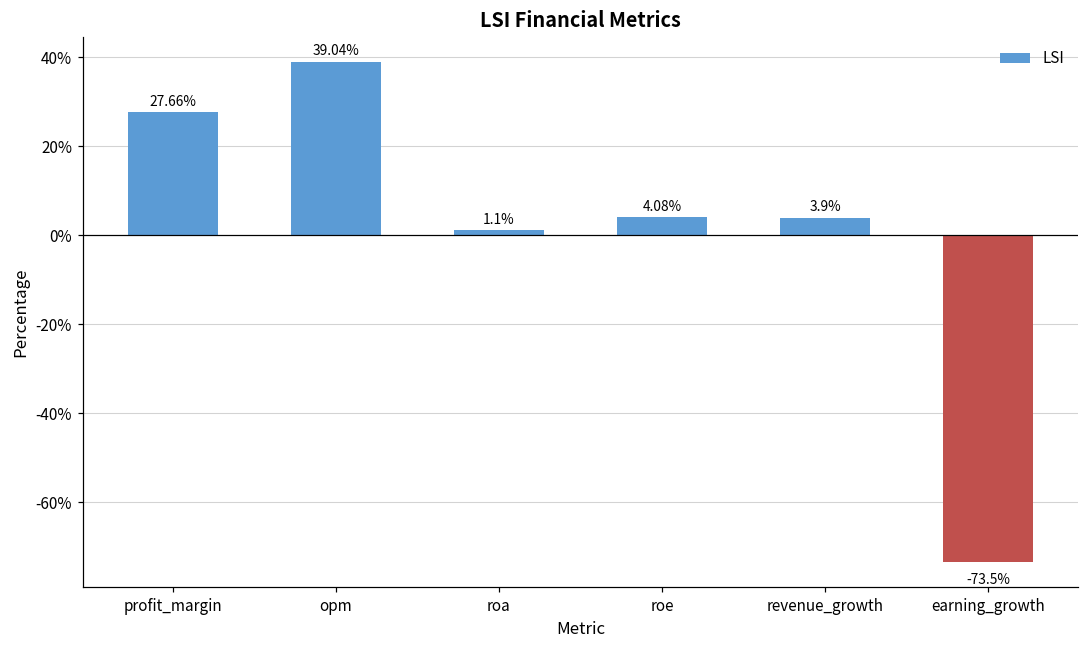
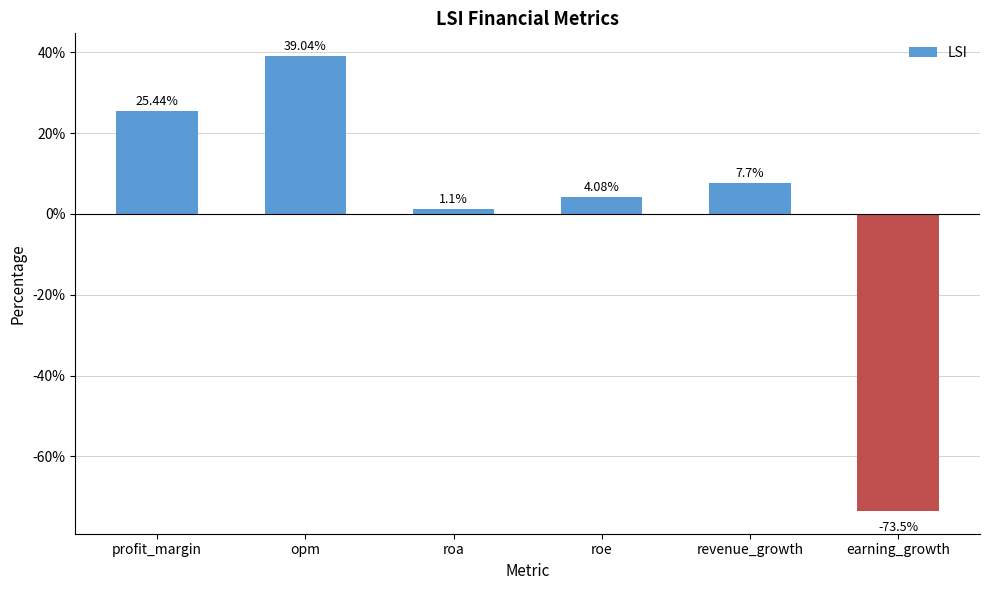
profit_margin: 27.66% -> 25.44%
revenue_growth: 3.9% -> 7.7%
